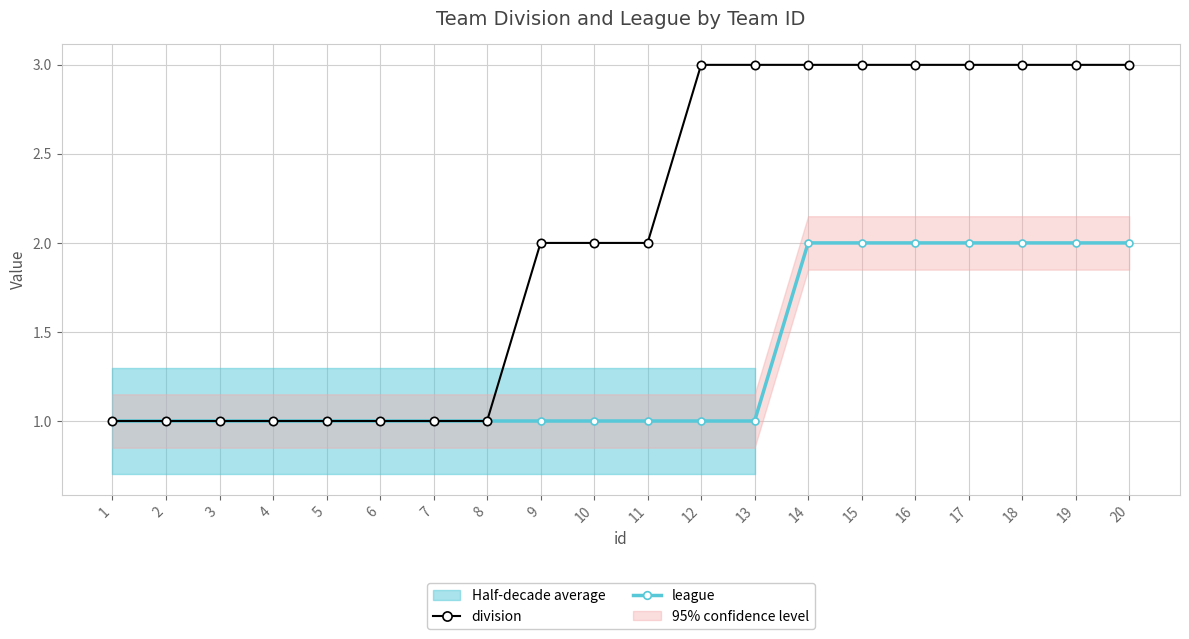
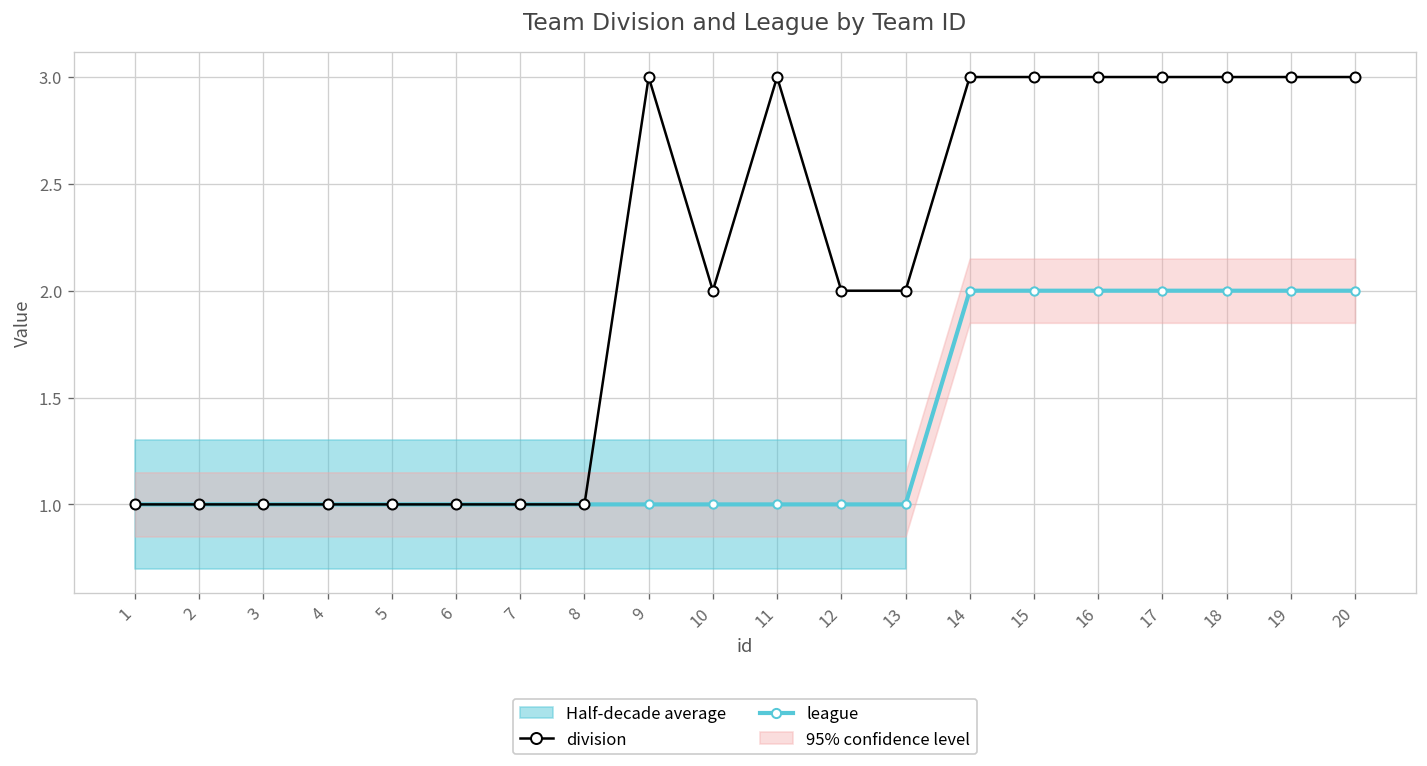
division, 9: 2 -> 3
division, 11: 2 -> 3
division, 12: 3 -> 2
division, 13: 3 -> 2
